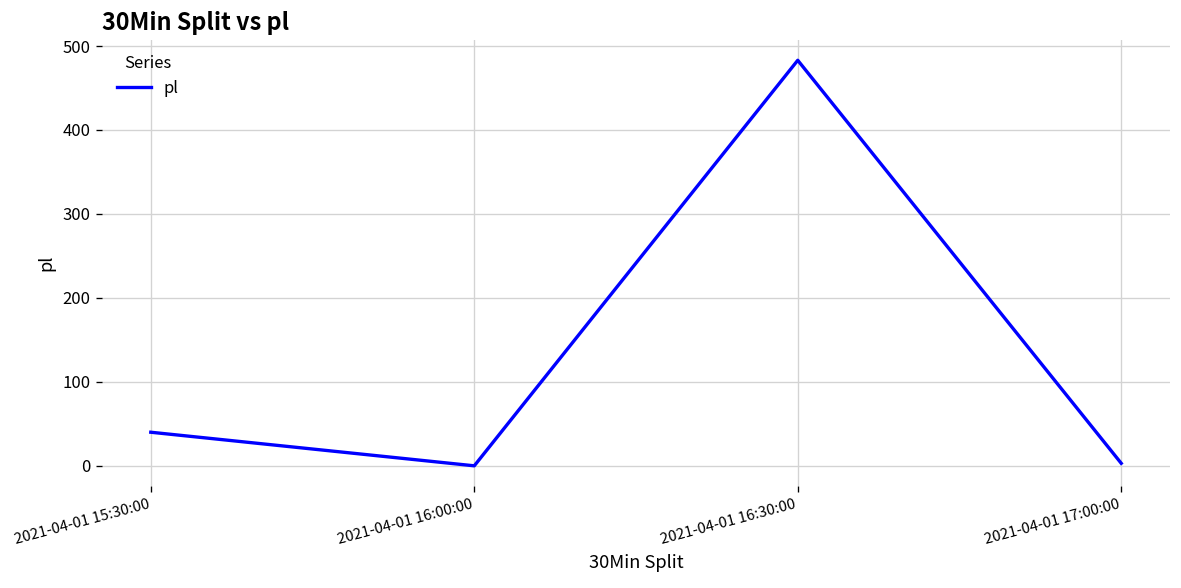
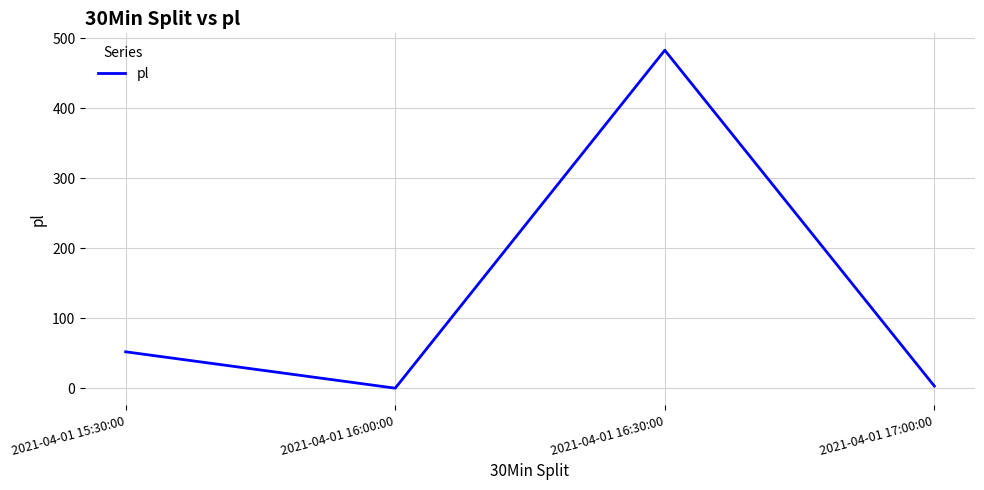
2021-04-01 15:30:00: 40 -> 50
